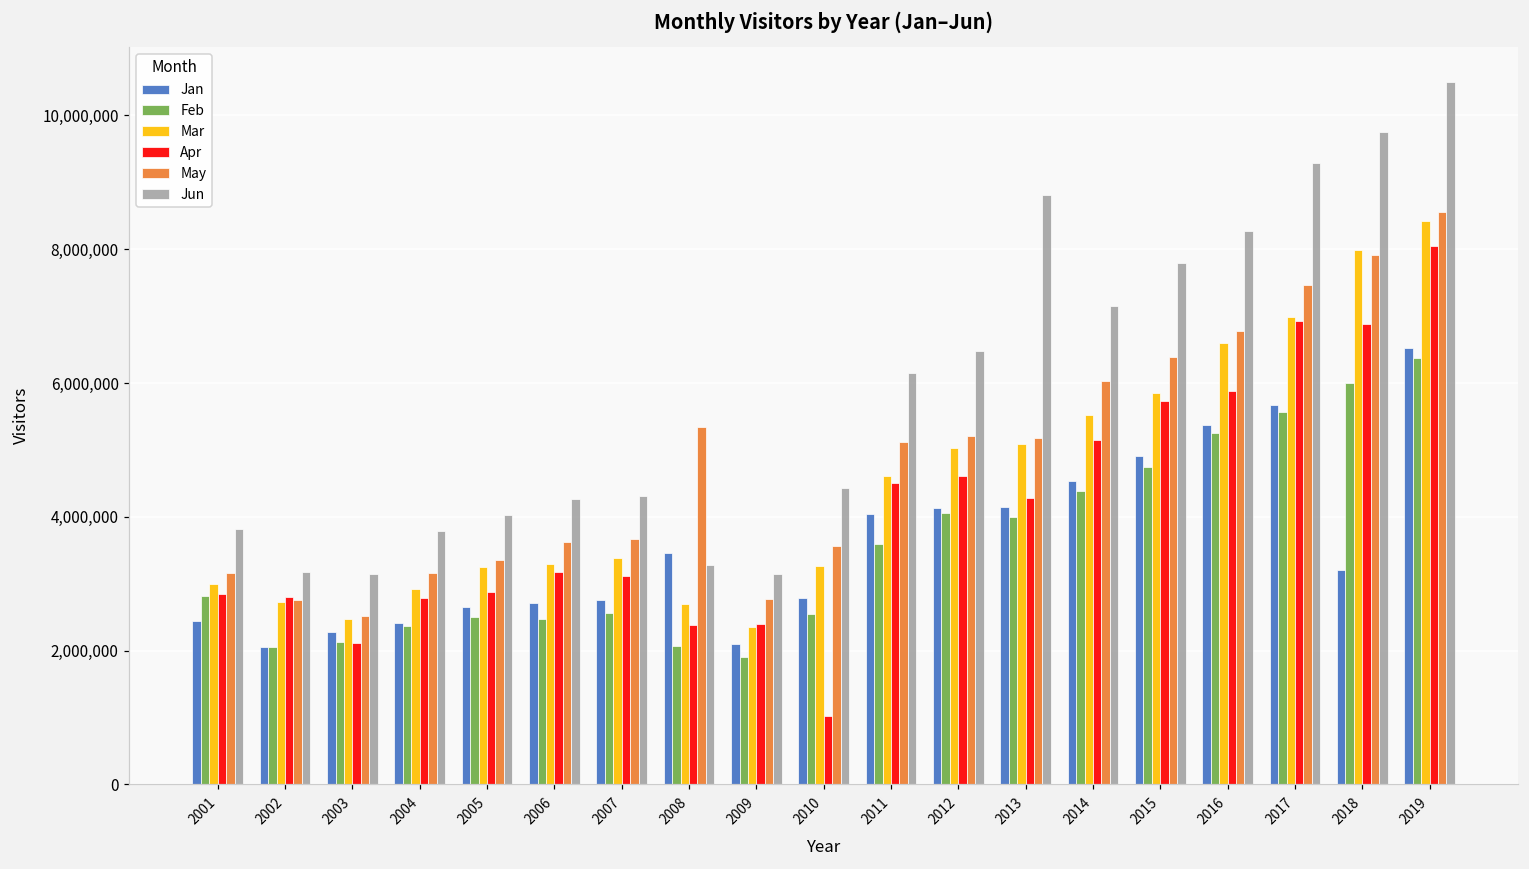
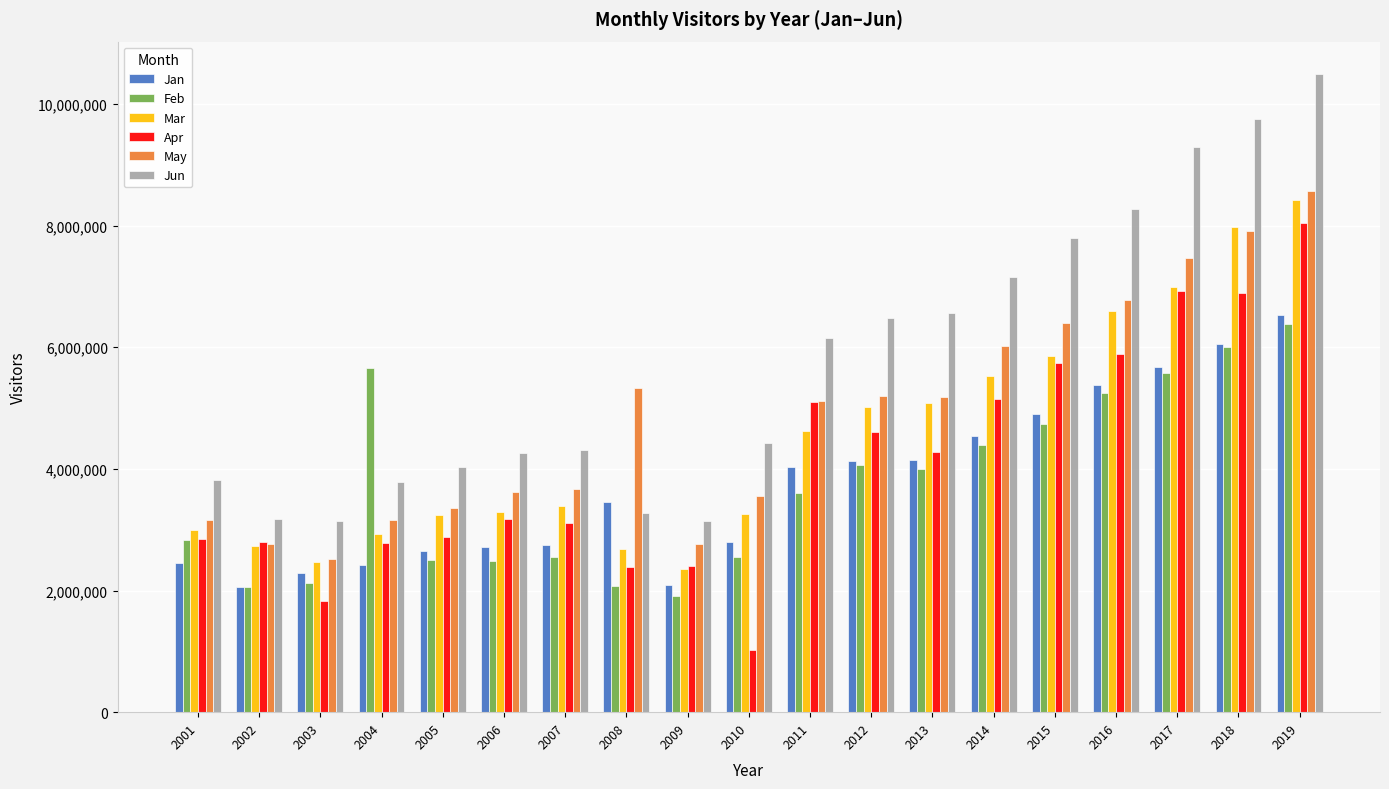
Apr, 2003: 2,100,000 -> 1,800,000
Feb, 2004: 2,400,000 -> 5,700,000
Apr, 2011: 4,500,000 -> 5,100,000
Jun, 2013: 8,800,000 -> 6,600,000
Jan, 2018: 3,200,000 -> 6,100,000
